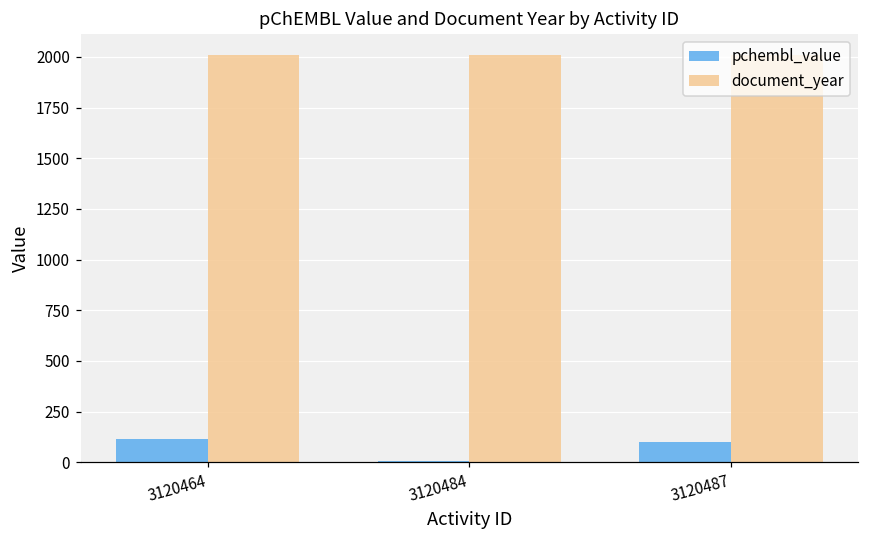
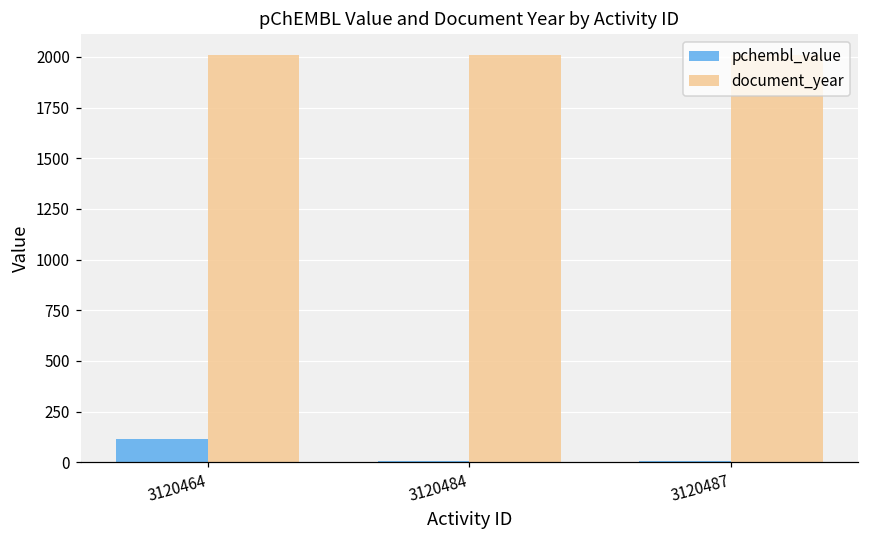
pchembl_value, 3120487: 100 -> 10
